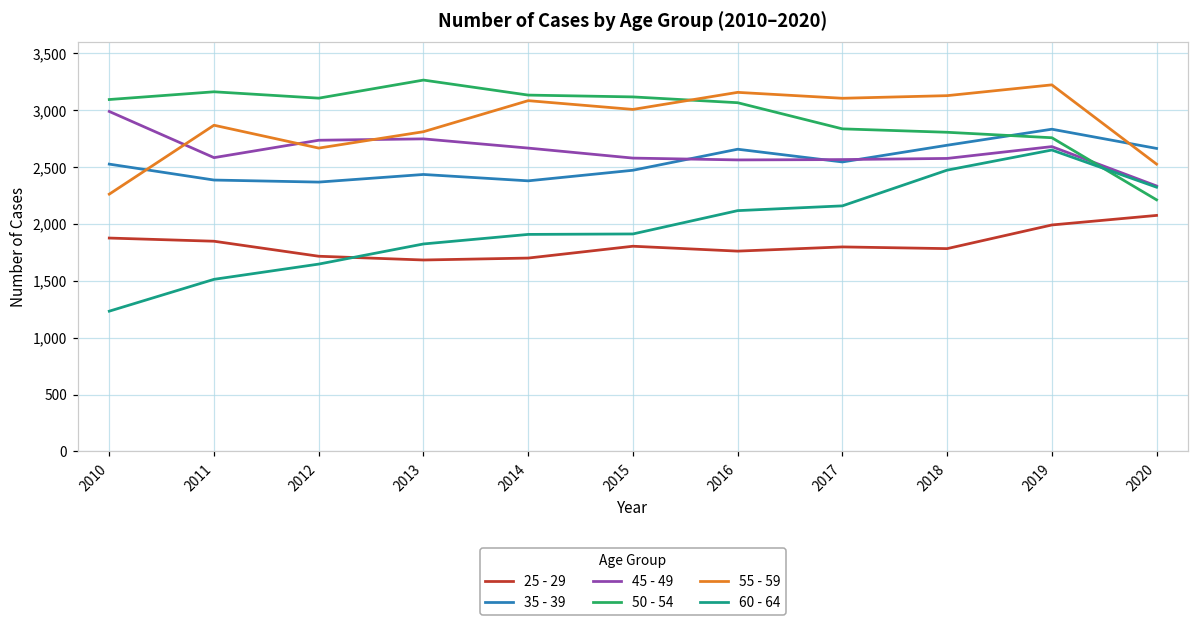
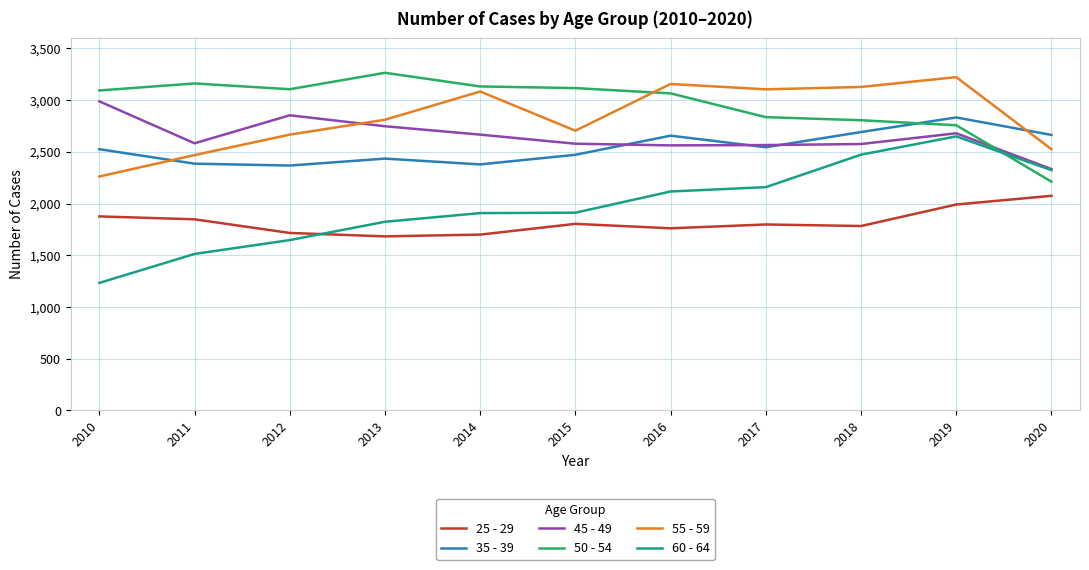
55 - 59, 2011: 2,870 -> 2,470
45 - 49, 2012: 2,740 -> 2,850
55 - 59, 2015: 3,010 -> 2,710
